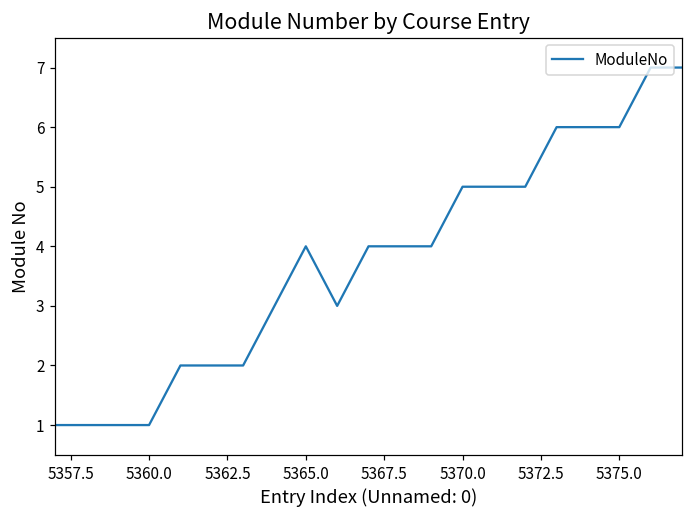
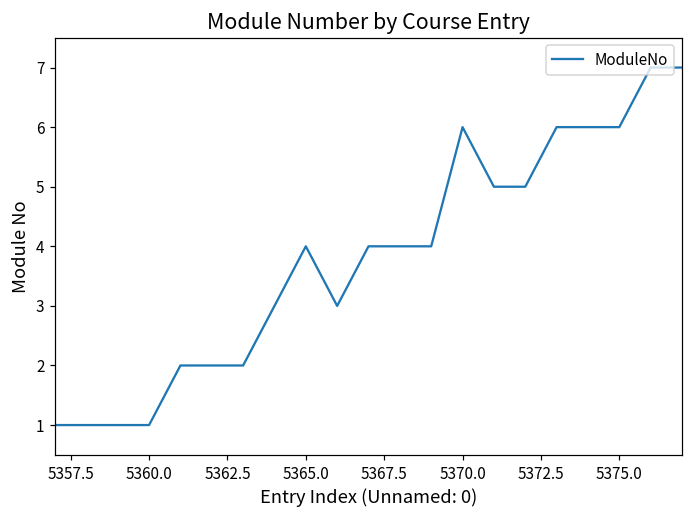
5370.0: 5 -> 6
